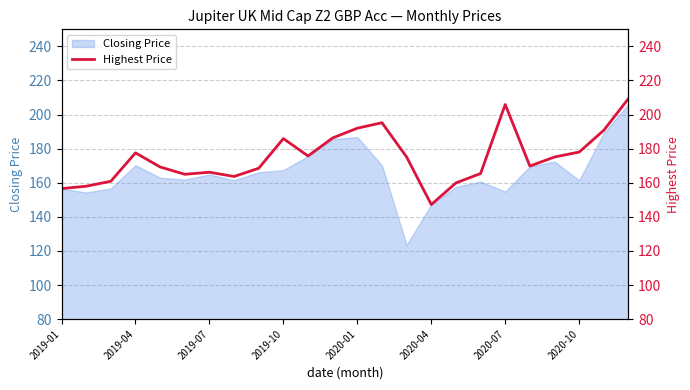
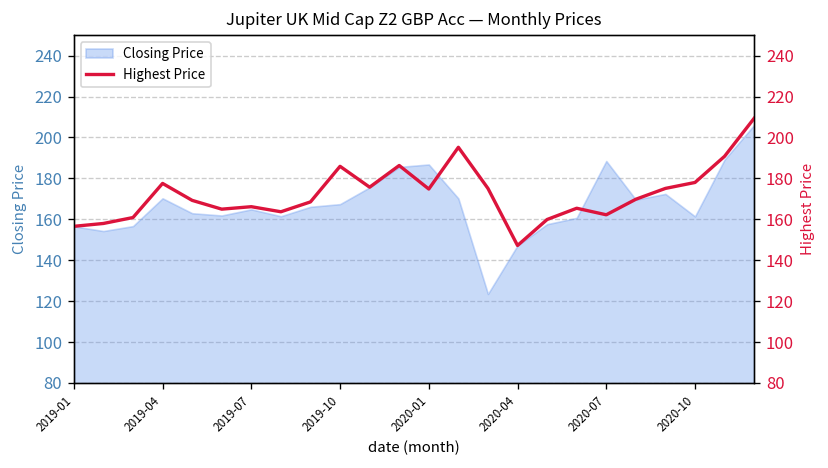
Closing Price, 2020-07: 155 -> 189
Highest Price, 2020-01: 192 -> 175
Highest Price, 2020-07: 206 -> 162
